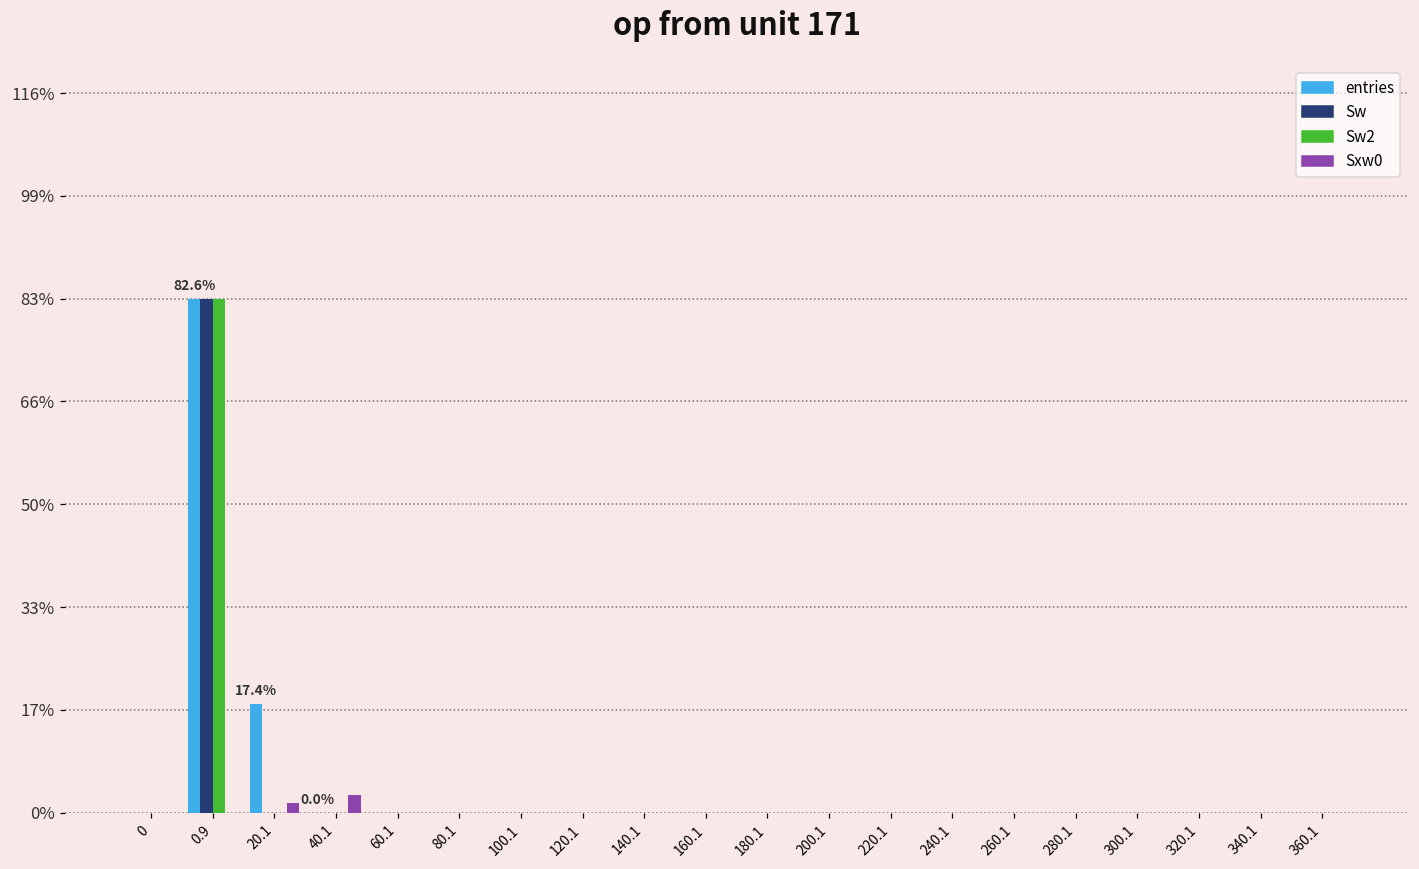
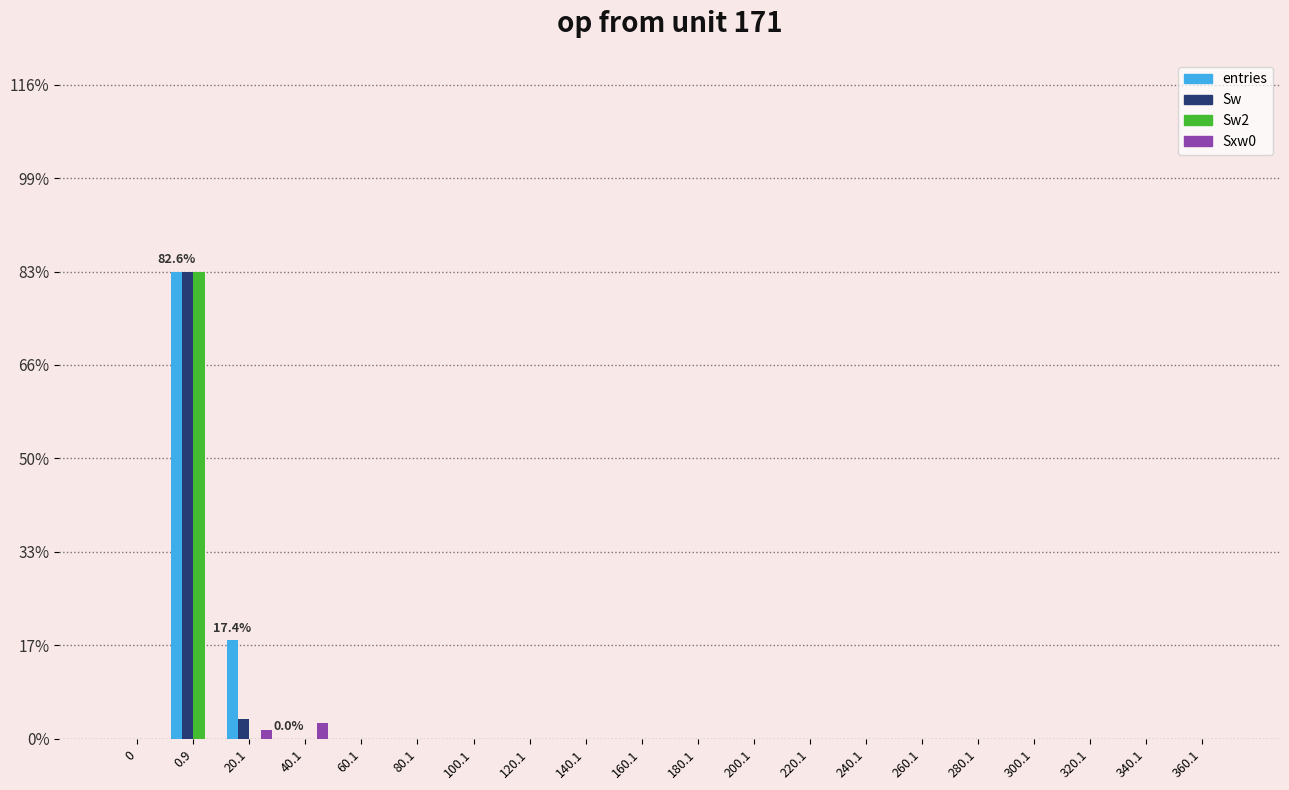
Sw, 20.1: 0% -> 4%
